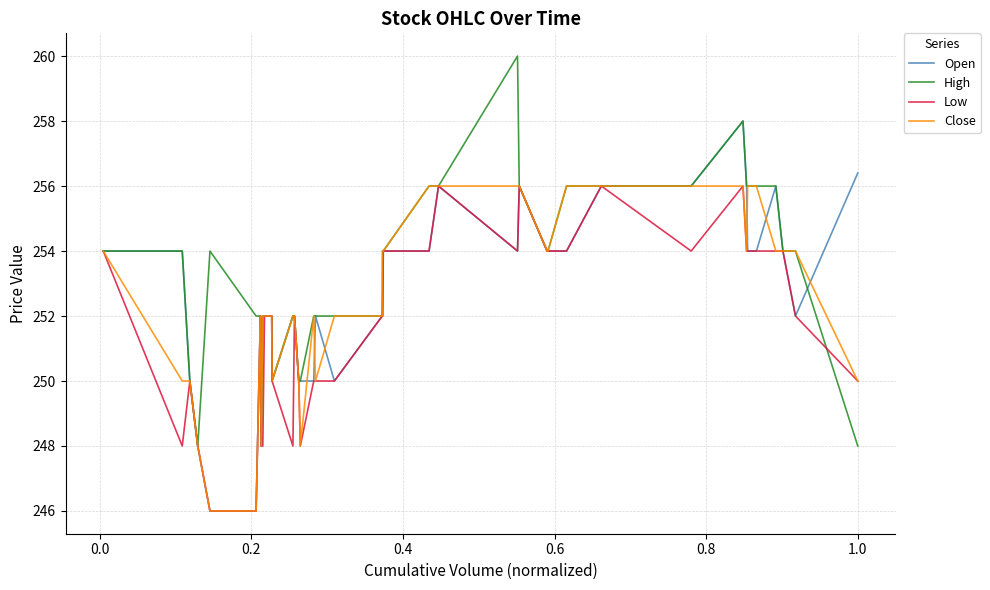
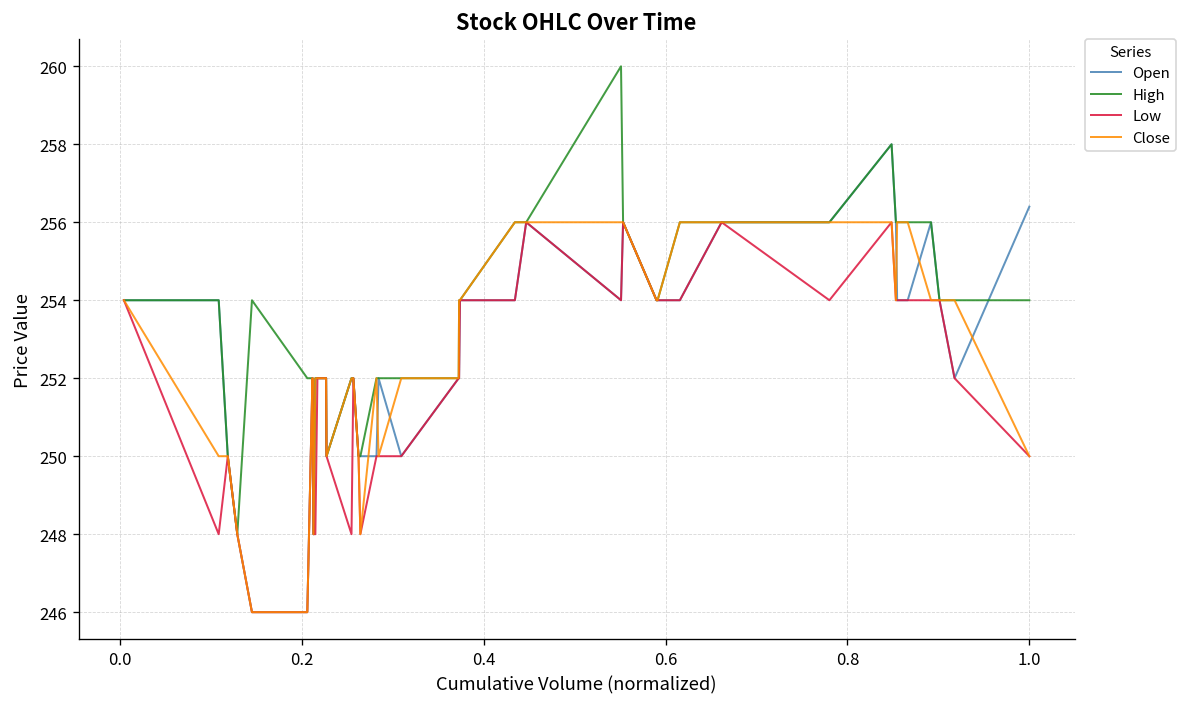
High, 1.0: 248 -> 254
